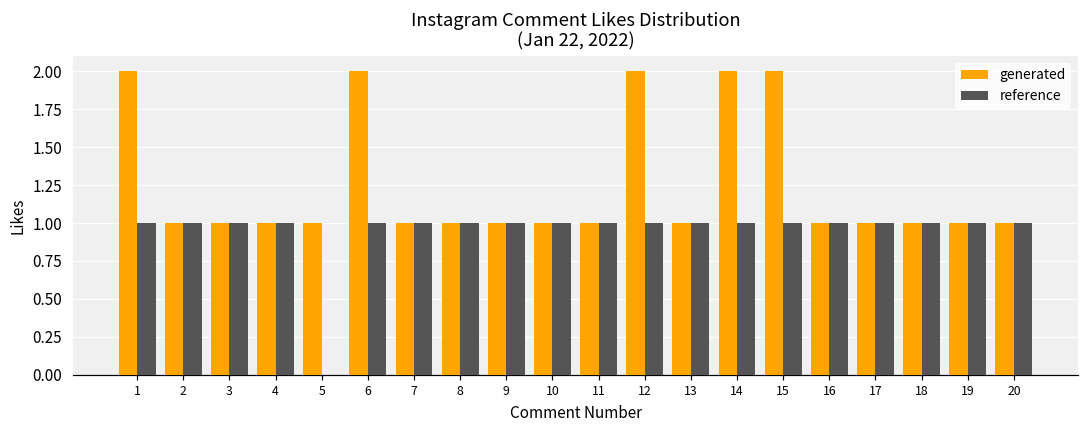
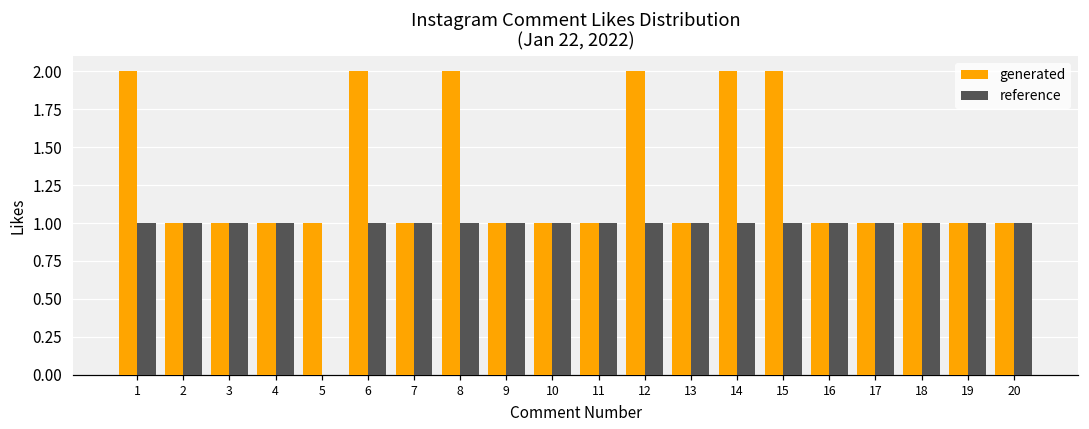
generated, 8: 1 -> 2
